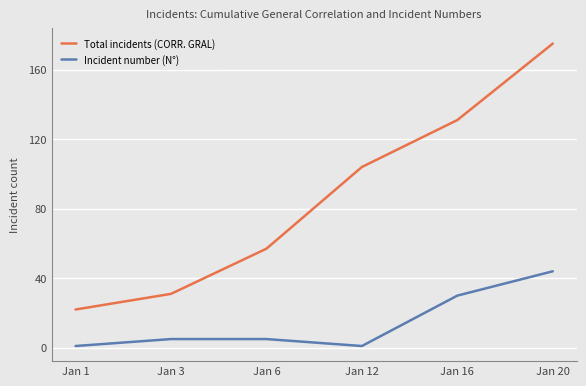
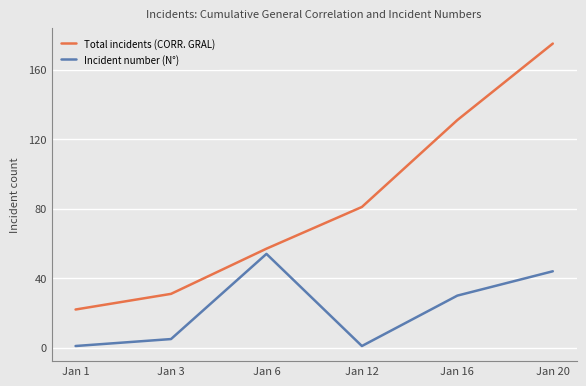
Incident number (N°), Jan 6: 5 -> 54
Total incidents (CORR. GRAL), Jan 12: 104 -> 81
